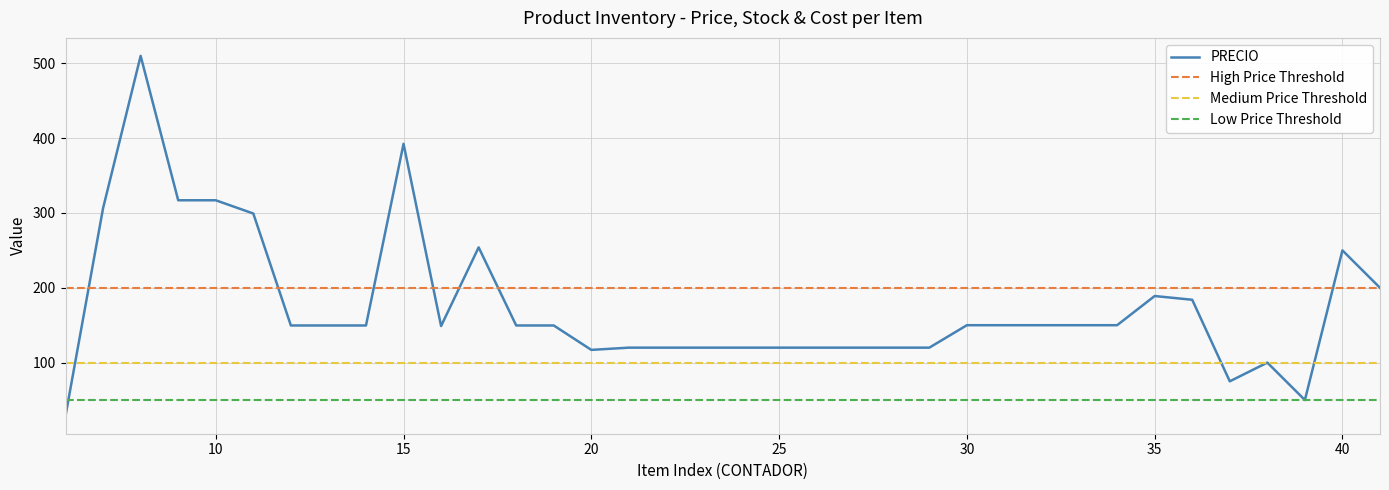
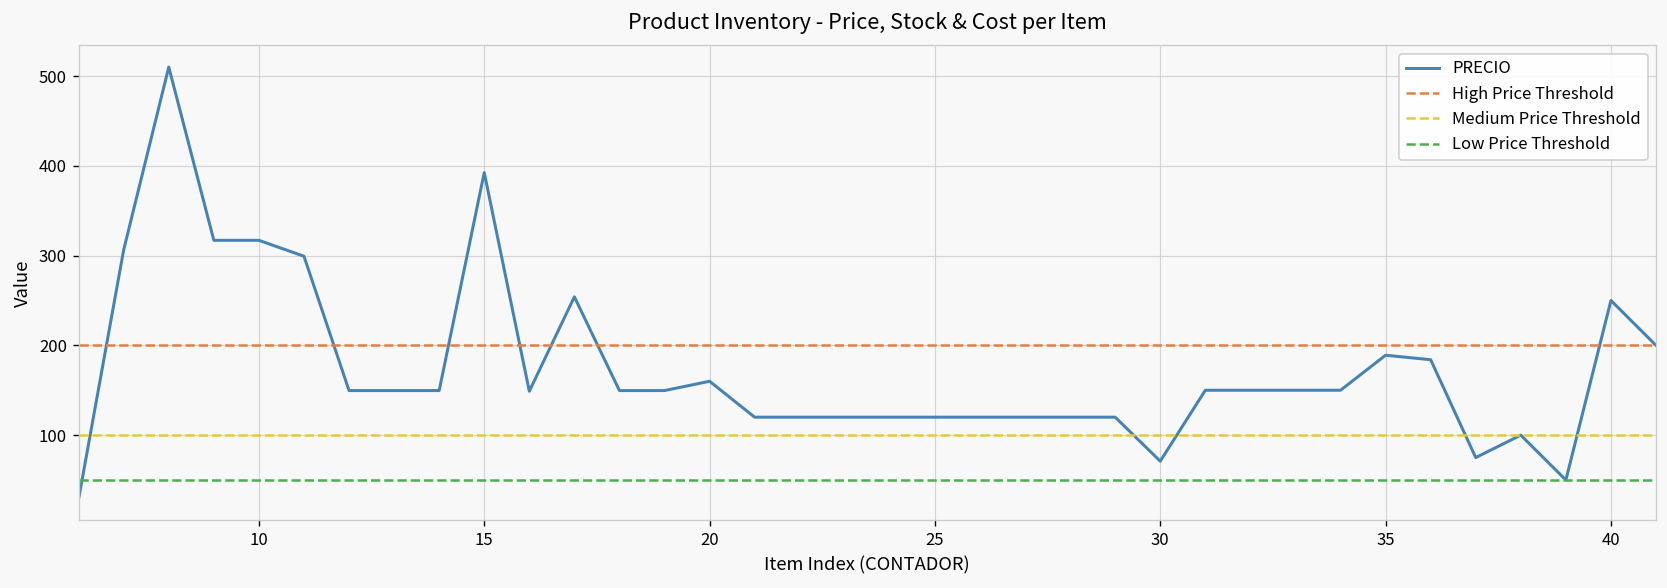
20: 120 -> 160
30: 150 -> 70
